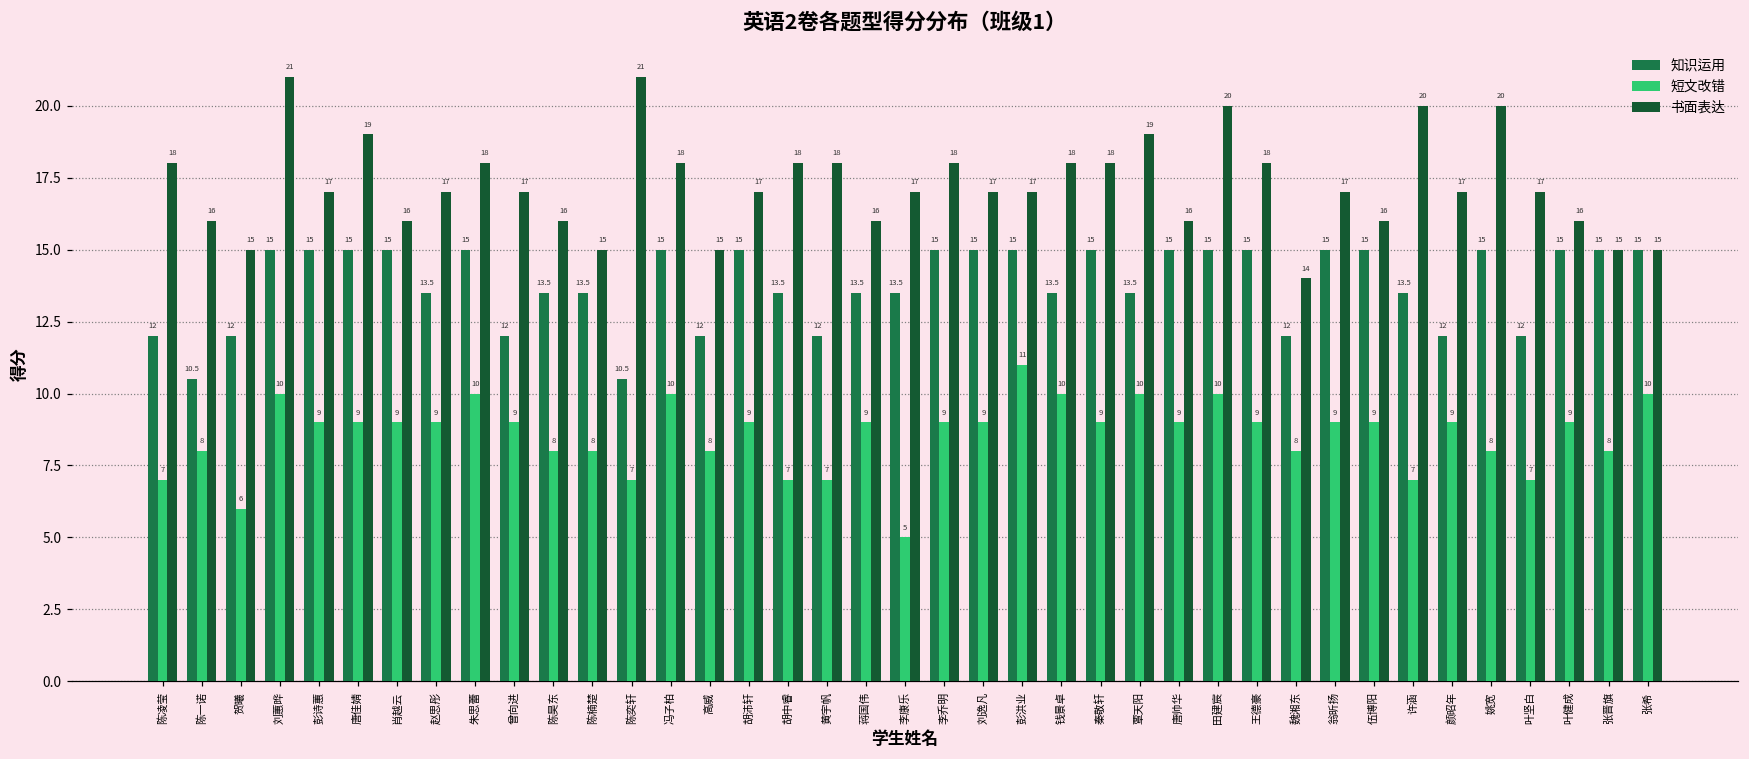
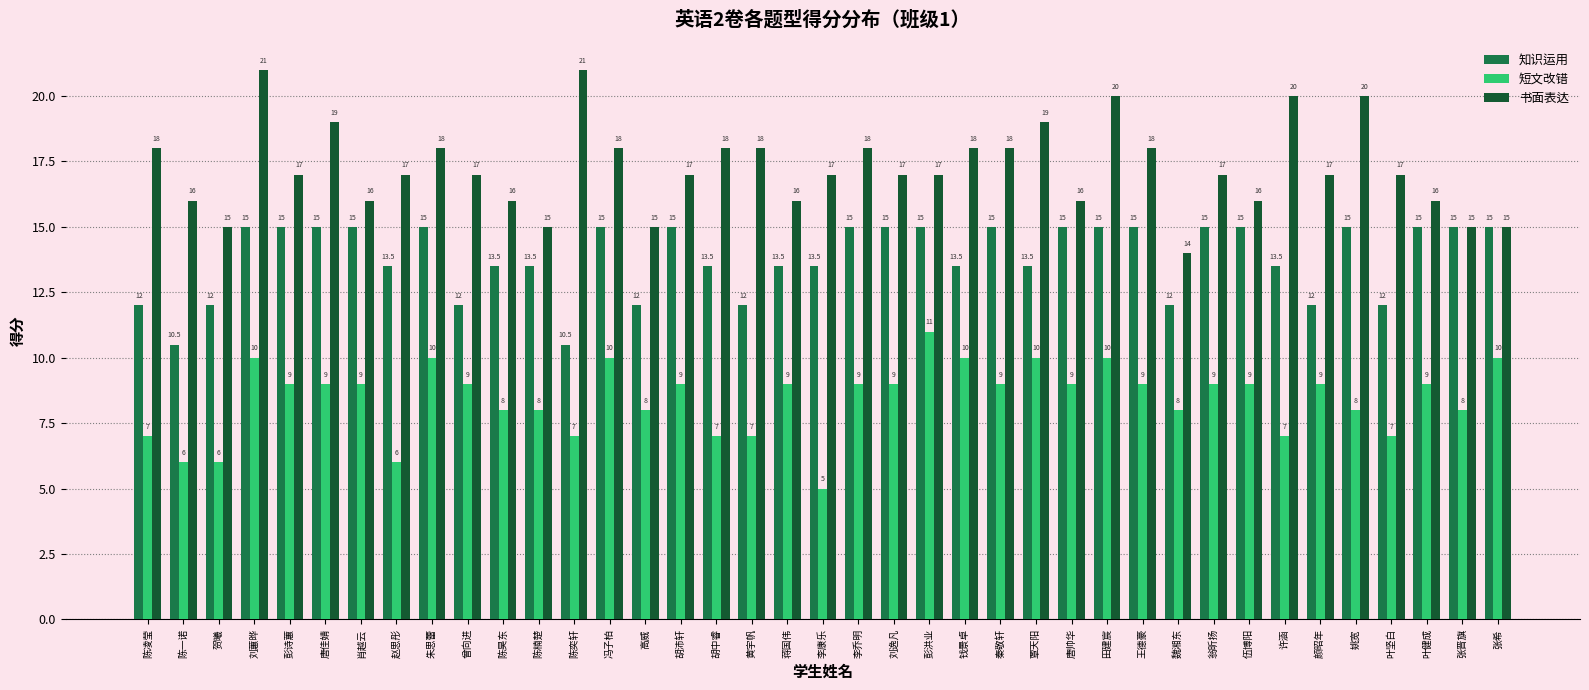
短文改错, 陈一诺: 8 -> 6
短文改错, 赵思彤: 9 -> 6
